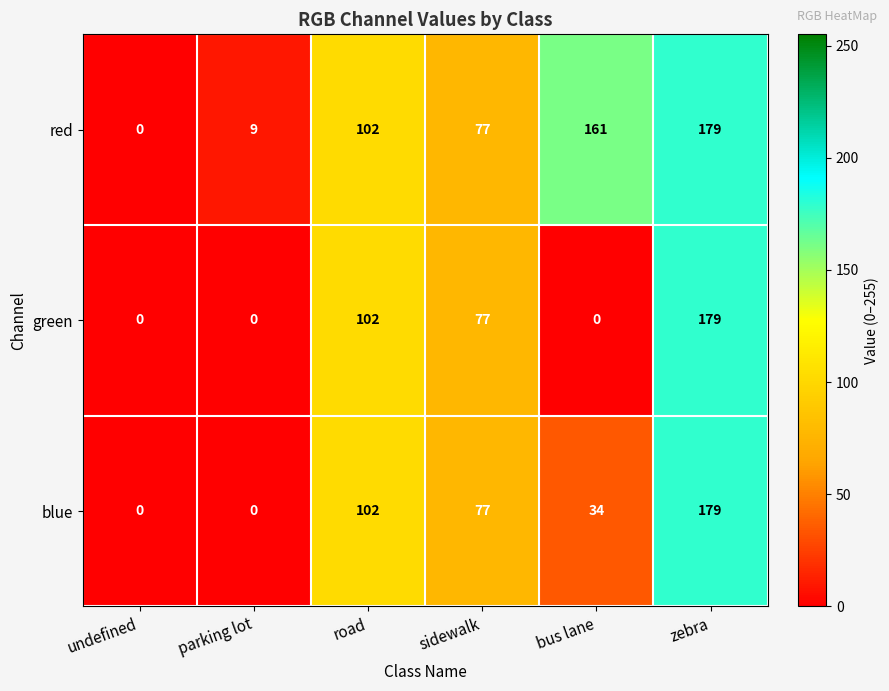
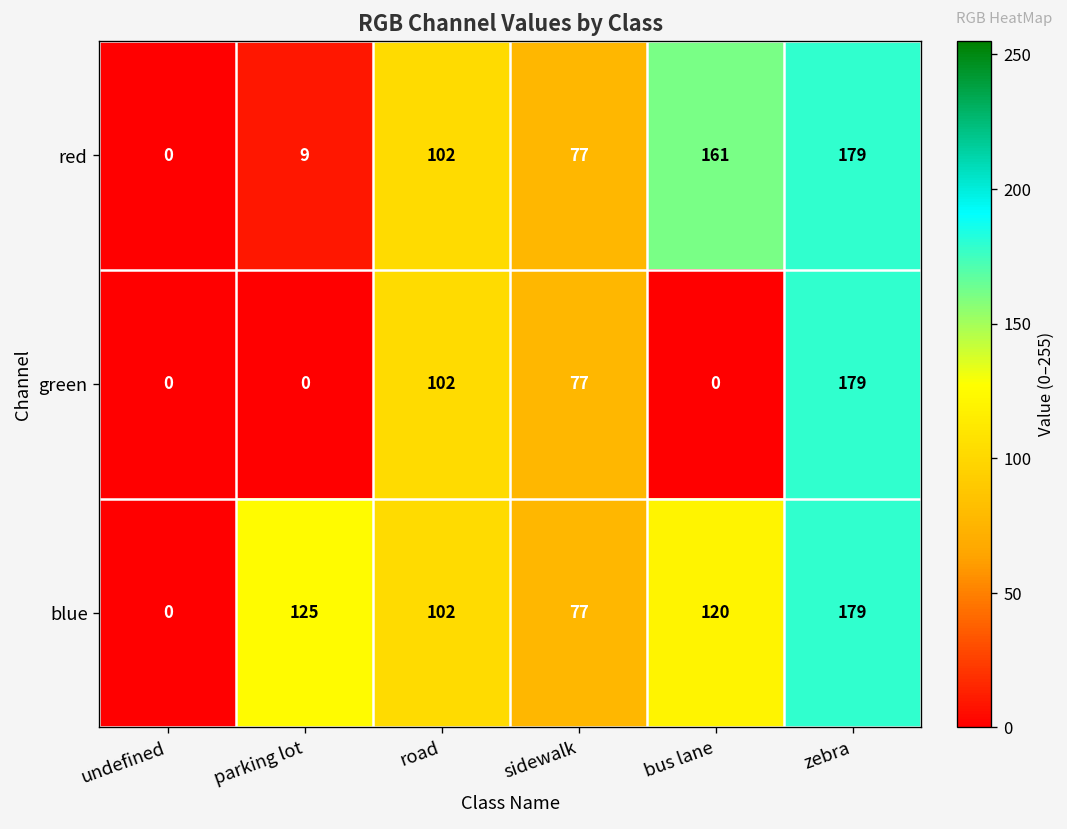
blue, parking lot: 0 -> 125
blue, bus lane: 34 -> 120
